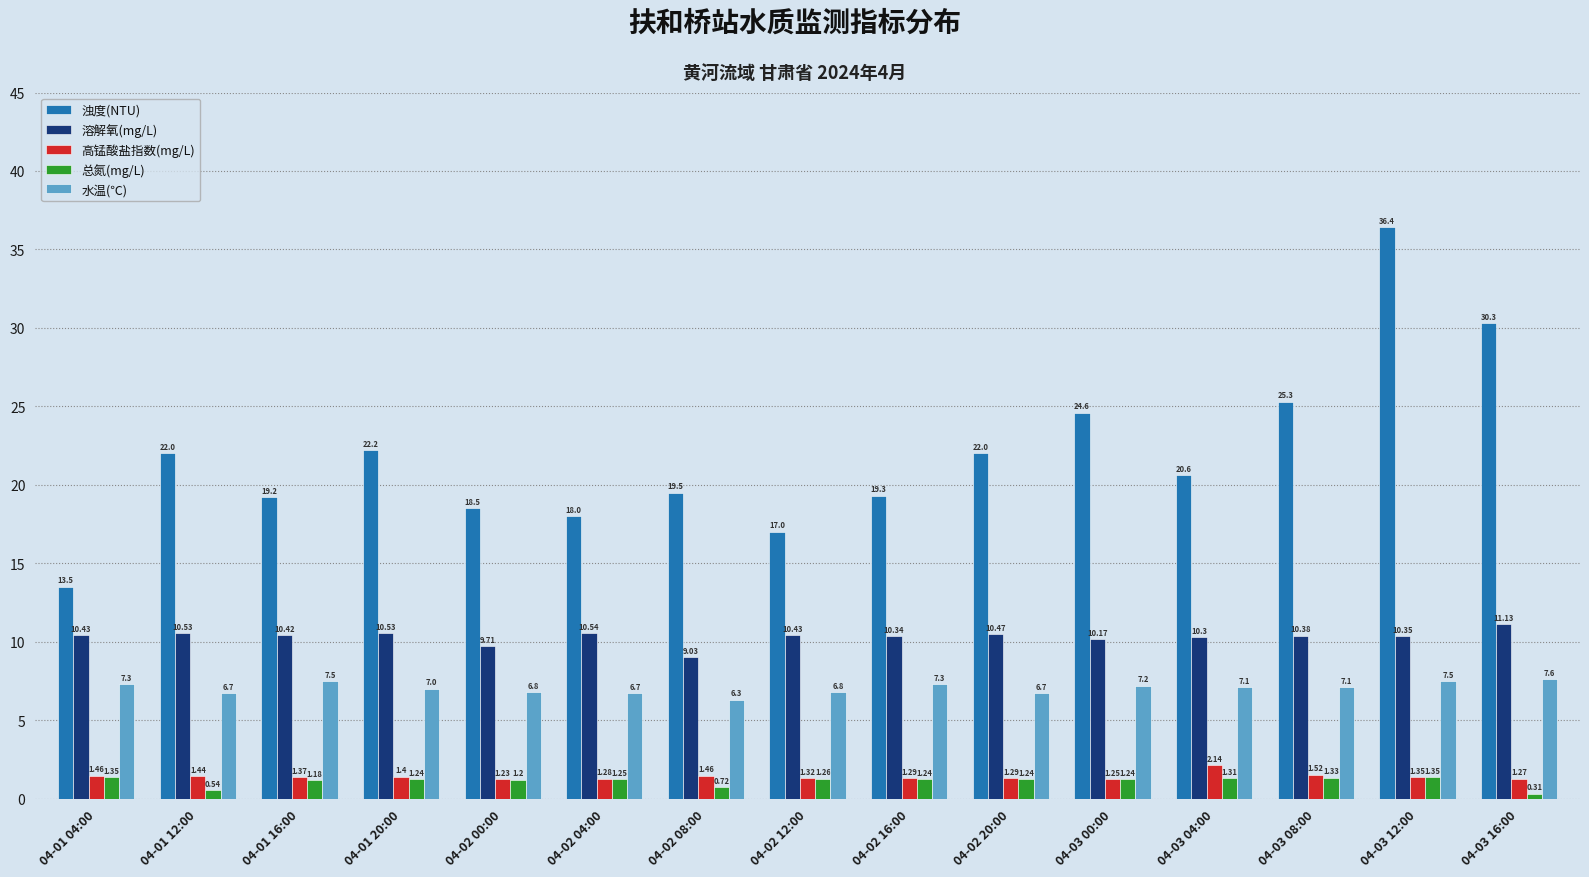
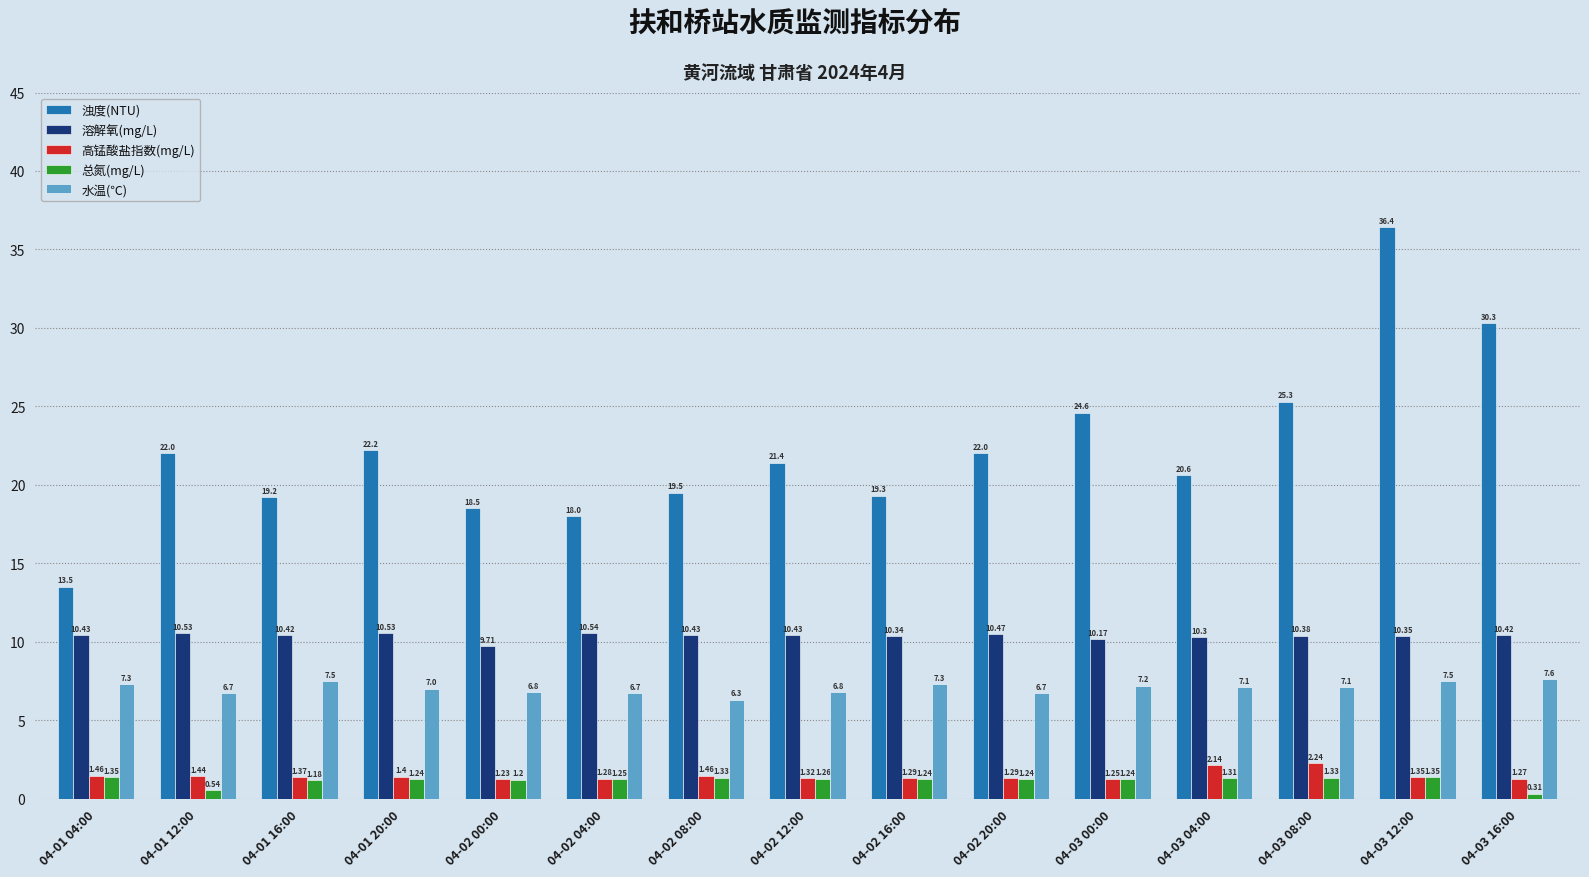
溶解氧(mg/L), 04-02 08:00: 9.03 -> 10.43
总氮(mg/L), 04-02 08:00: 0.72 -> 1.33
浊度(NTU), 04-02 12:00: 17.0 -> 21.4
高锰酸盐指数(mg/L), 04-03 08:00: 1.52 -> 2.24
溶解氧(mg/L), 04-03 16:00: 11.13 -> 10.42
